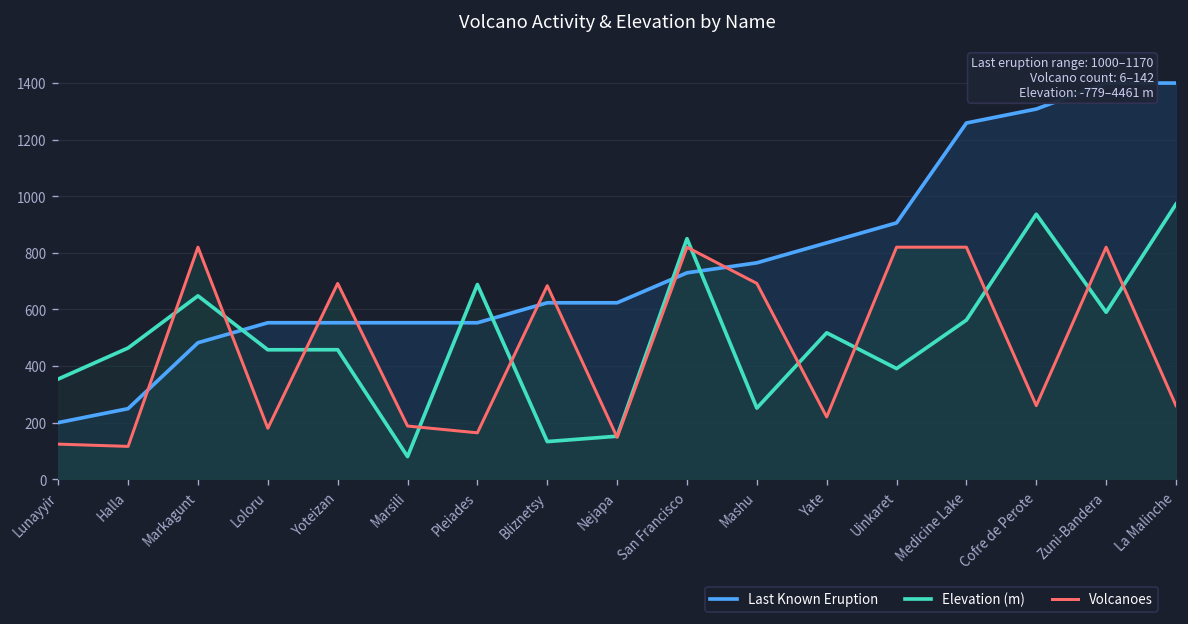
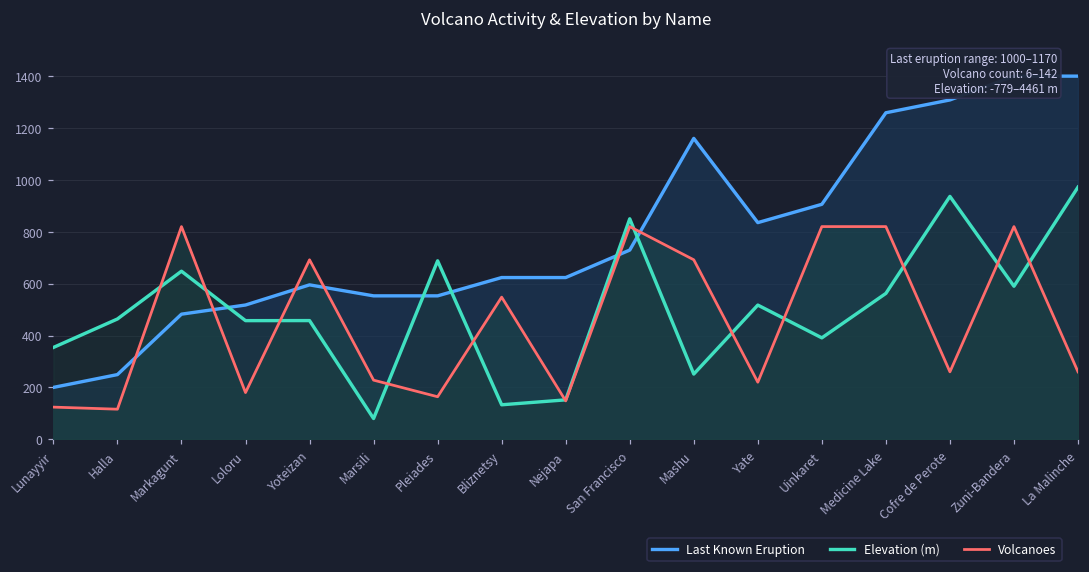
Last Known Eruption, Loloru: 550 -> 520
Last Known Eruption, Yoteizan: 550 -> 600
Volcanoes, Marsili: 190 -> 230
Volcanoes, Bliznetsy: 680 -> 550
Last Known Eruption, Mashu: 760 -> 1160
